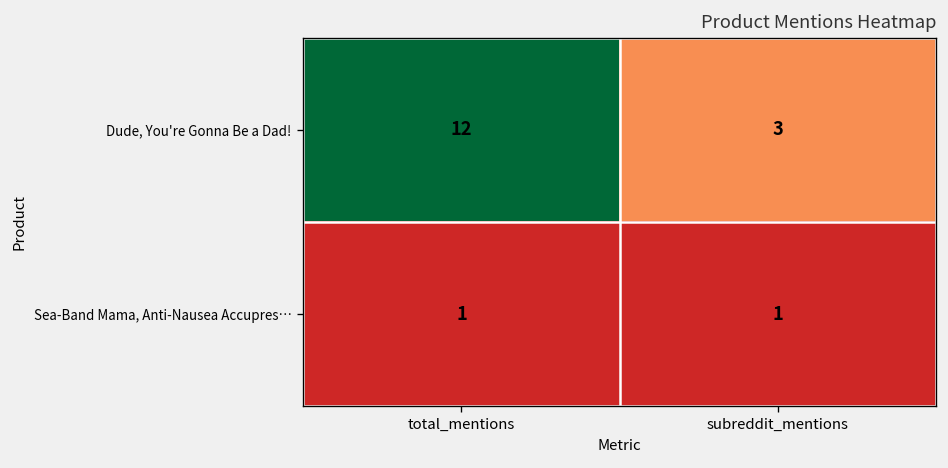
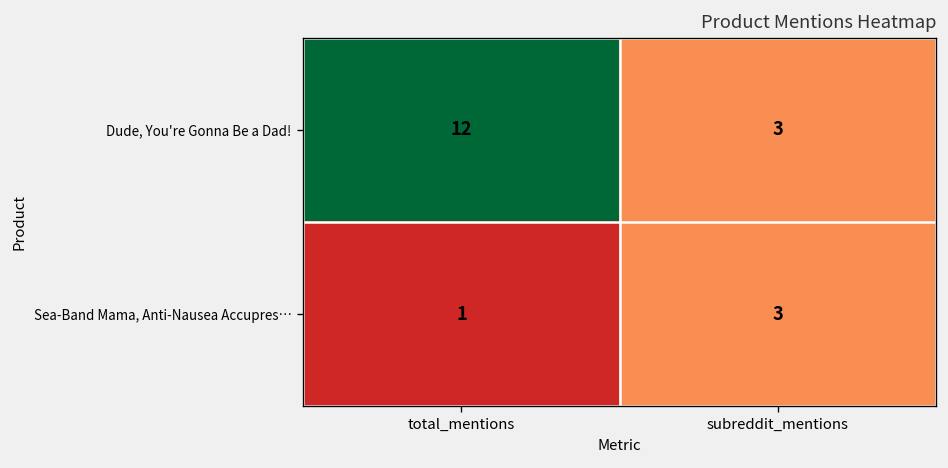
Sea-Band Mama, Anti-Nausea Accupres…, subreddit_mentions: 1 -> 3
